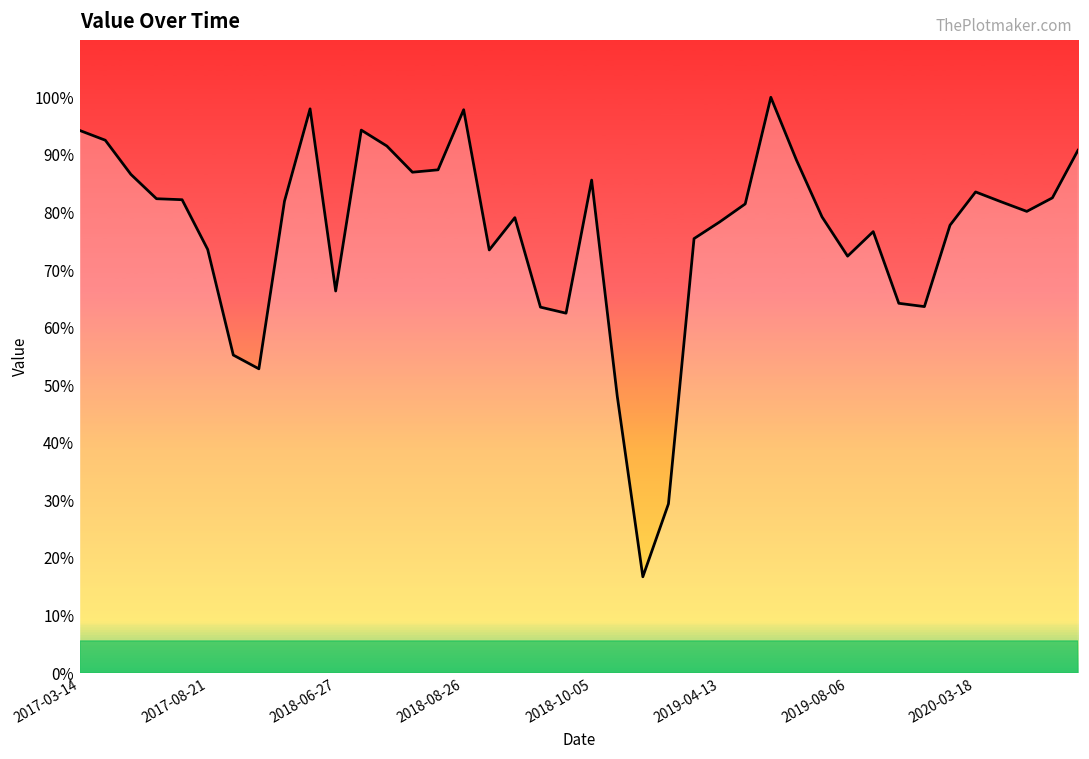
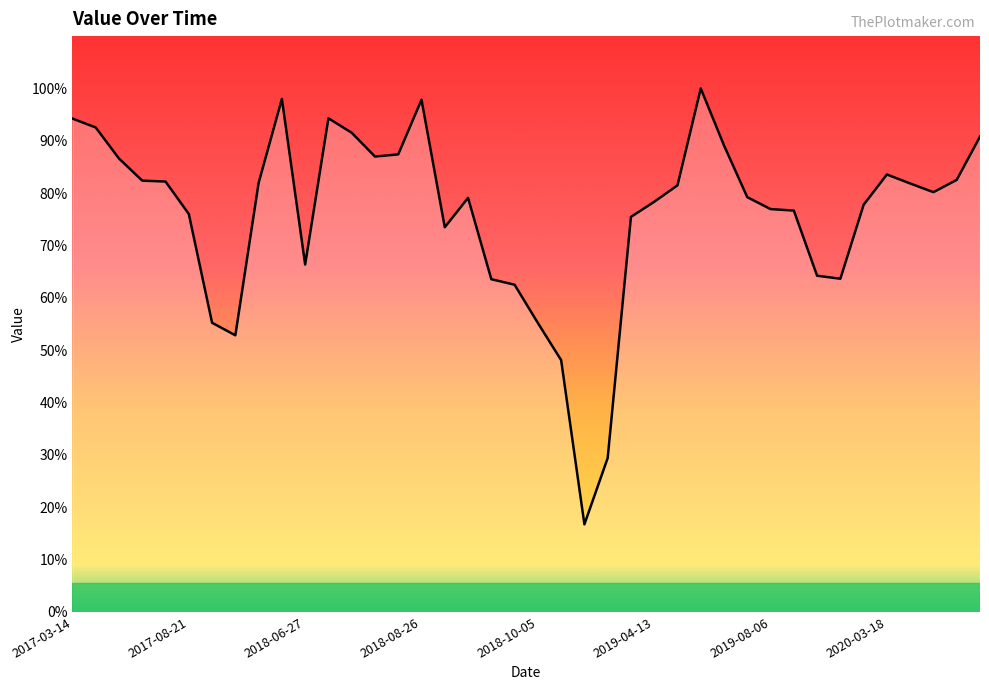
2017-08-21: 74% -> 76%
2018-10-05: 86% -> 55%
2019-08-06: 72% -> 77%
